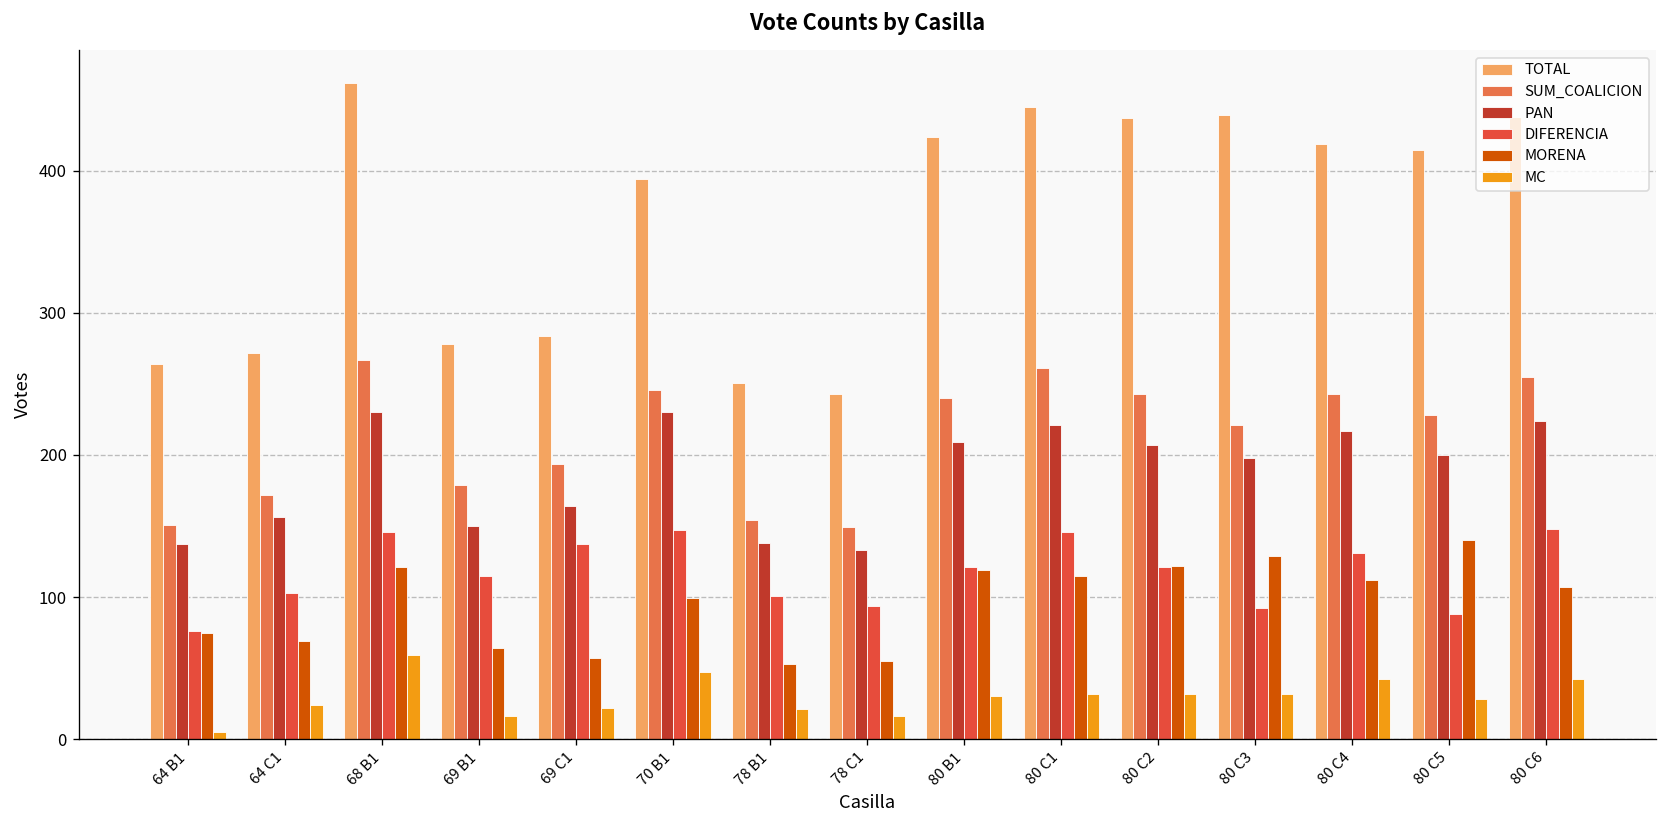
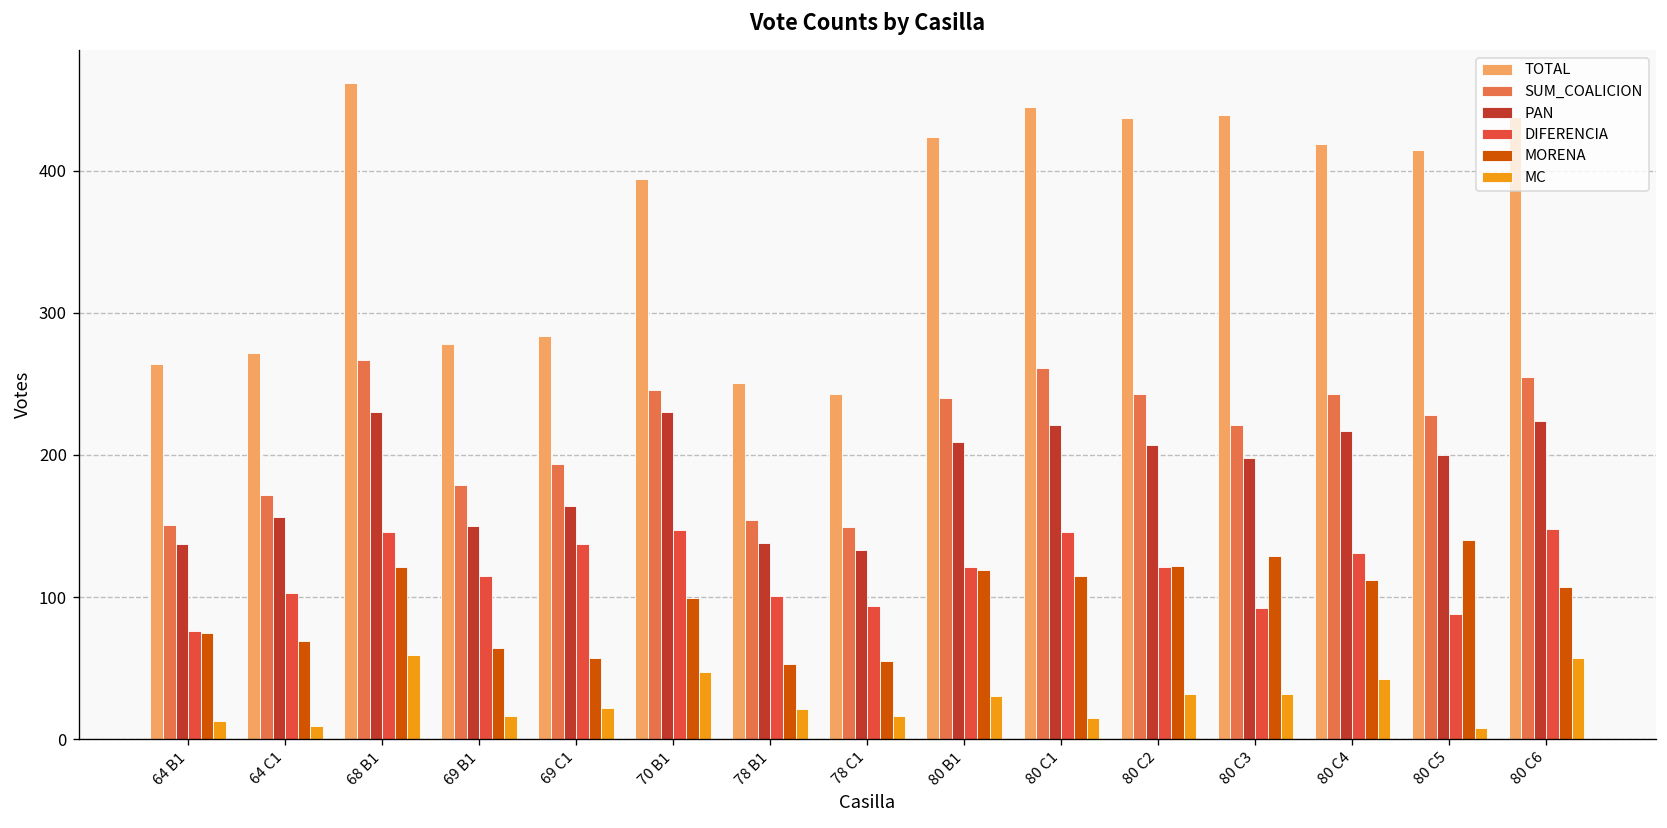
MC, 64 B1: 5 -> 13
MC, 64 C1: 24 -> 9
MC, 80 C1: 32 -> 15
MC, 80 C5: 28 -> 8
MC, 80 C6: 42 -> 57
